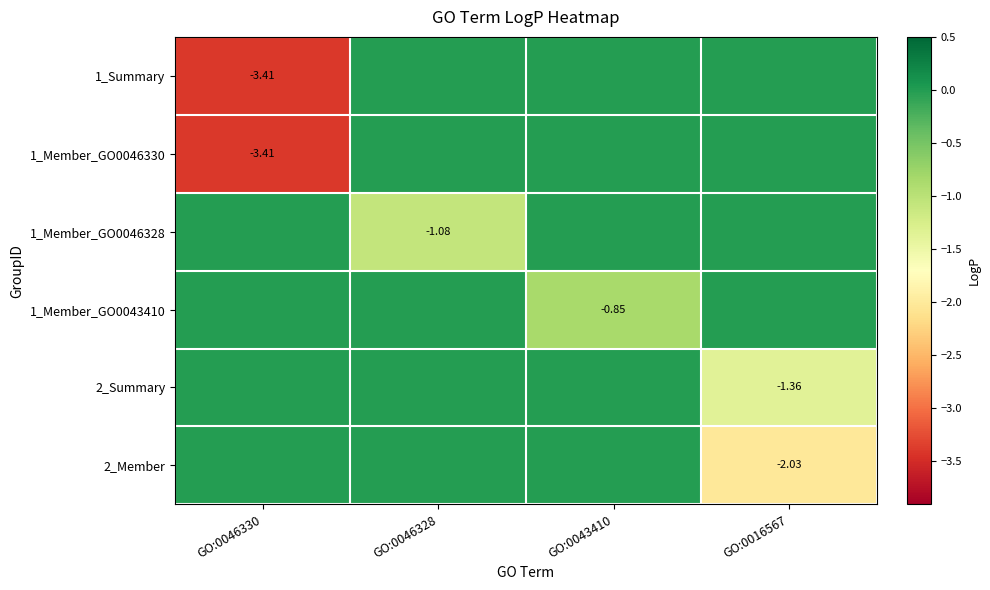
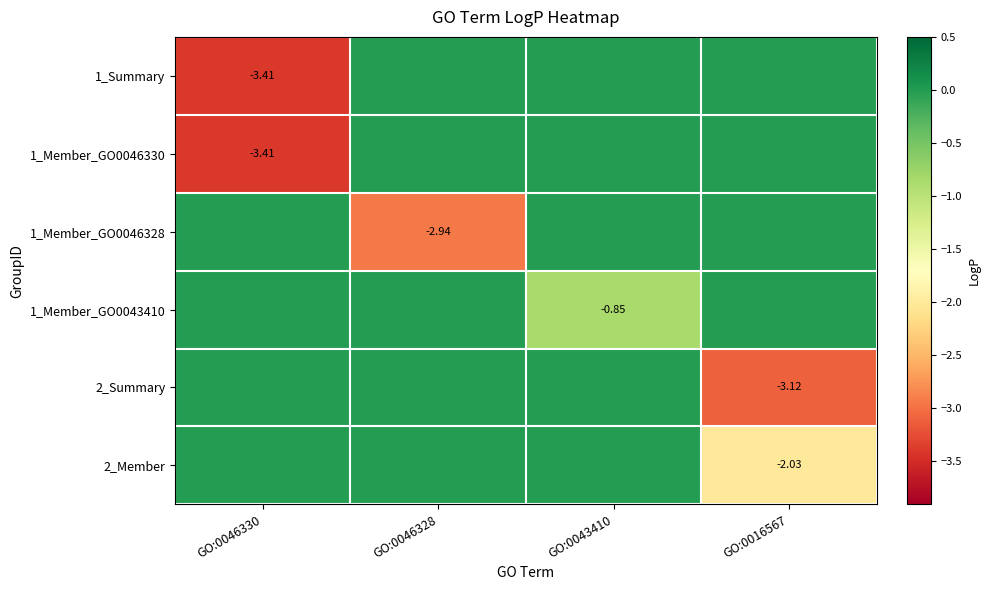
1_Member_GO0046328, GO:0046328: -1.08 -> -2.94
2_Summary, GO:0016567: -1.36 -> -3.12
